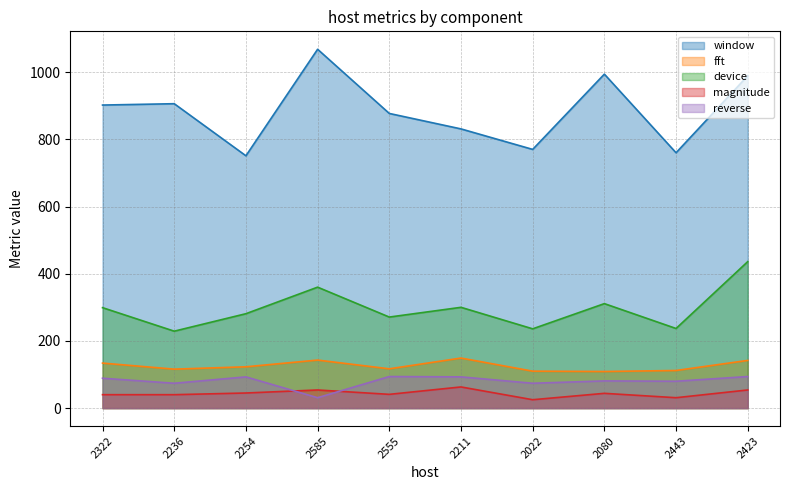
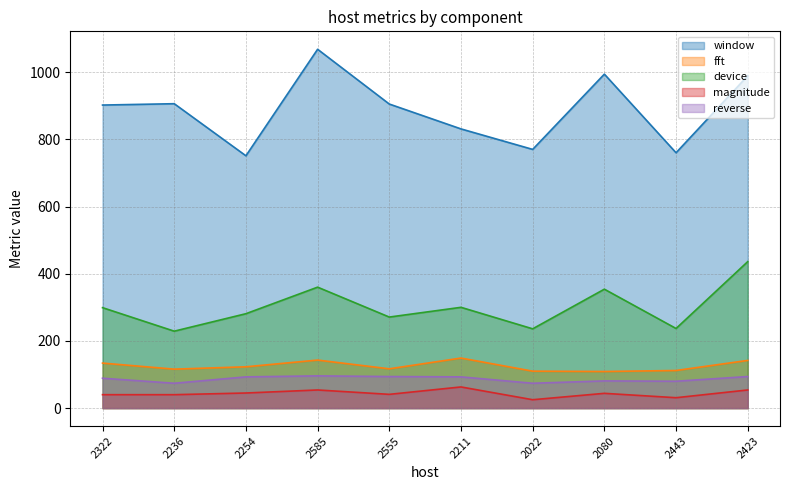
reverse, 2585: 30 -> 100
window, 2555: 880 -> 910
device, 2080: 310 -> 350
